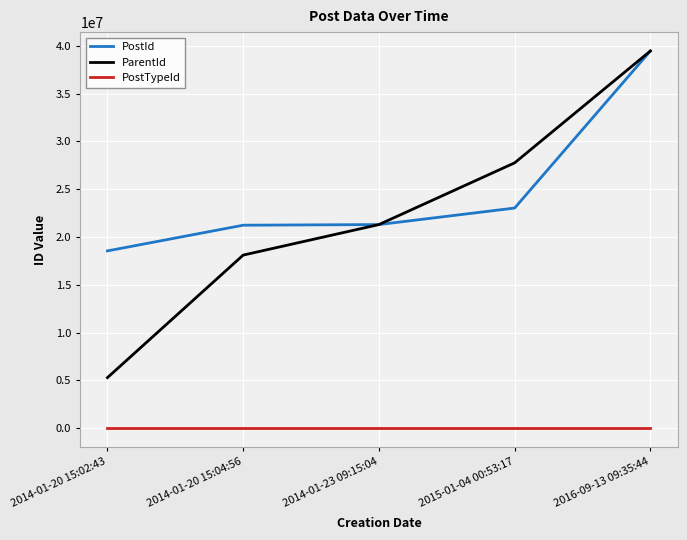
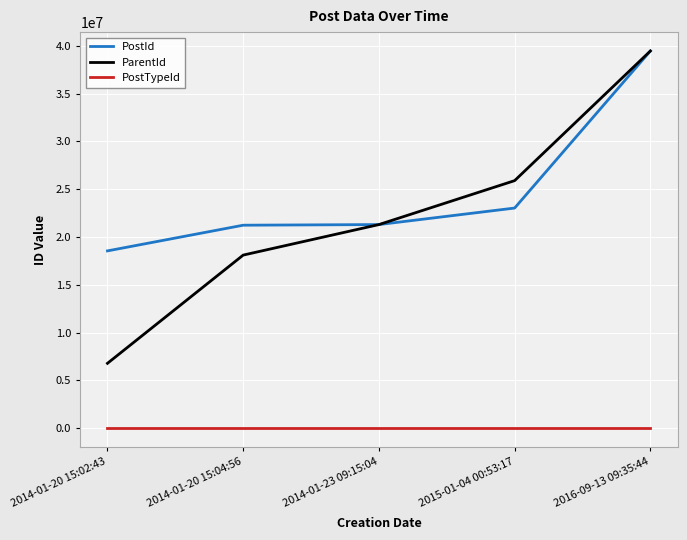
ParentId, 2014-01-20 15:02:43: 5000000 -> 7000000
ParentId, 2015-01-04 00:53:17: 28000000 -> 26000000
